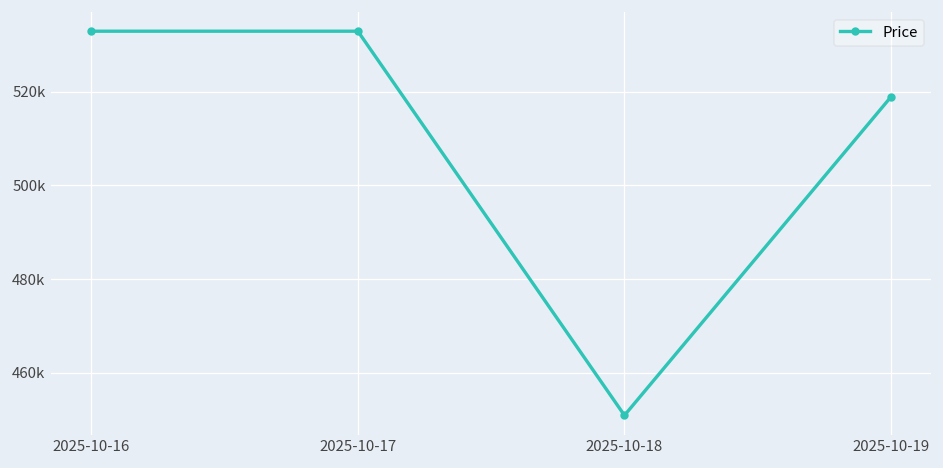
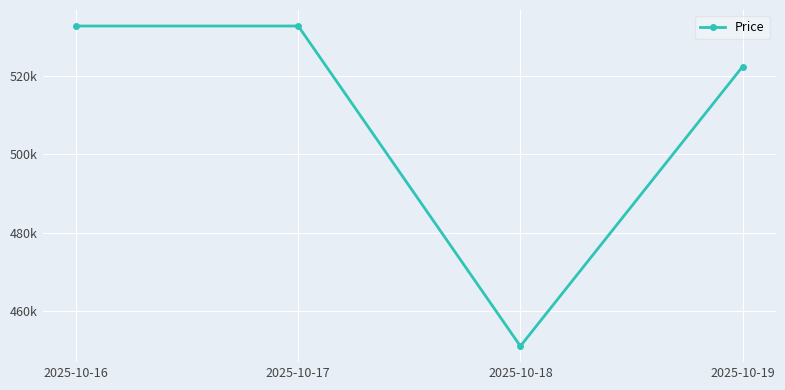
2025-10-19: 519000 -> 522000
